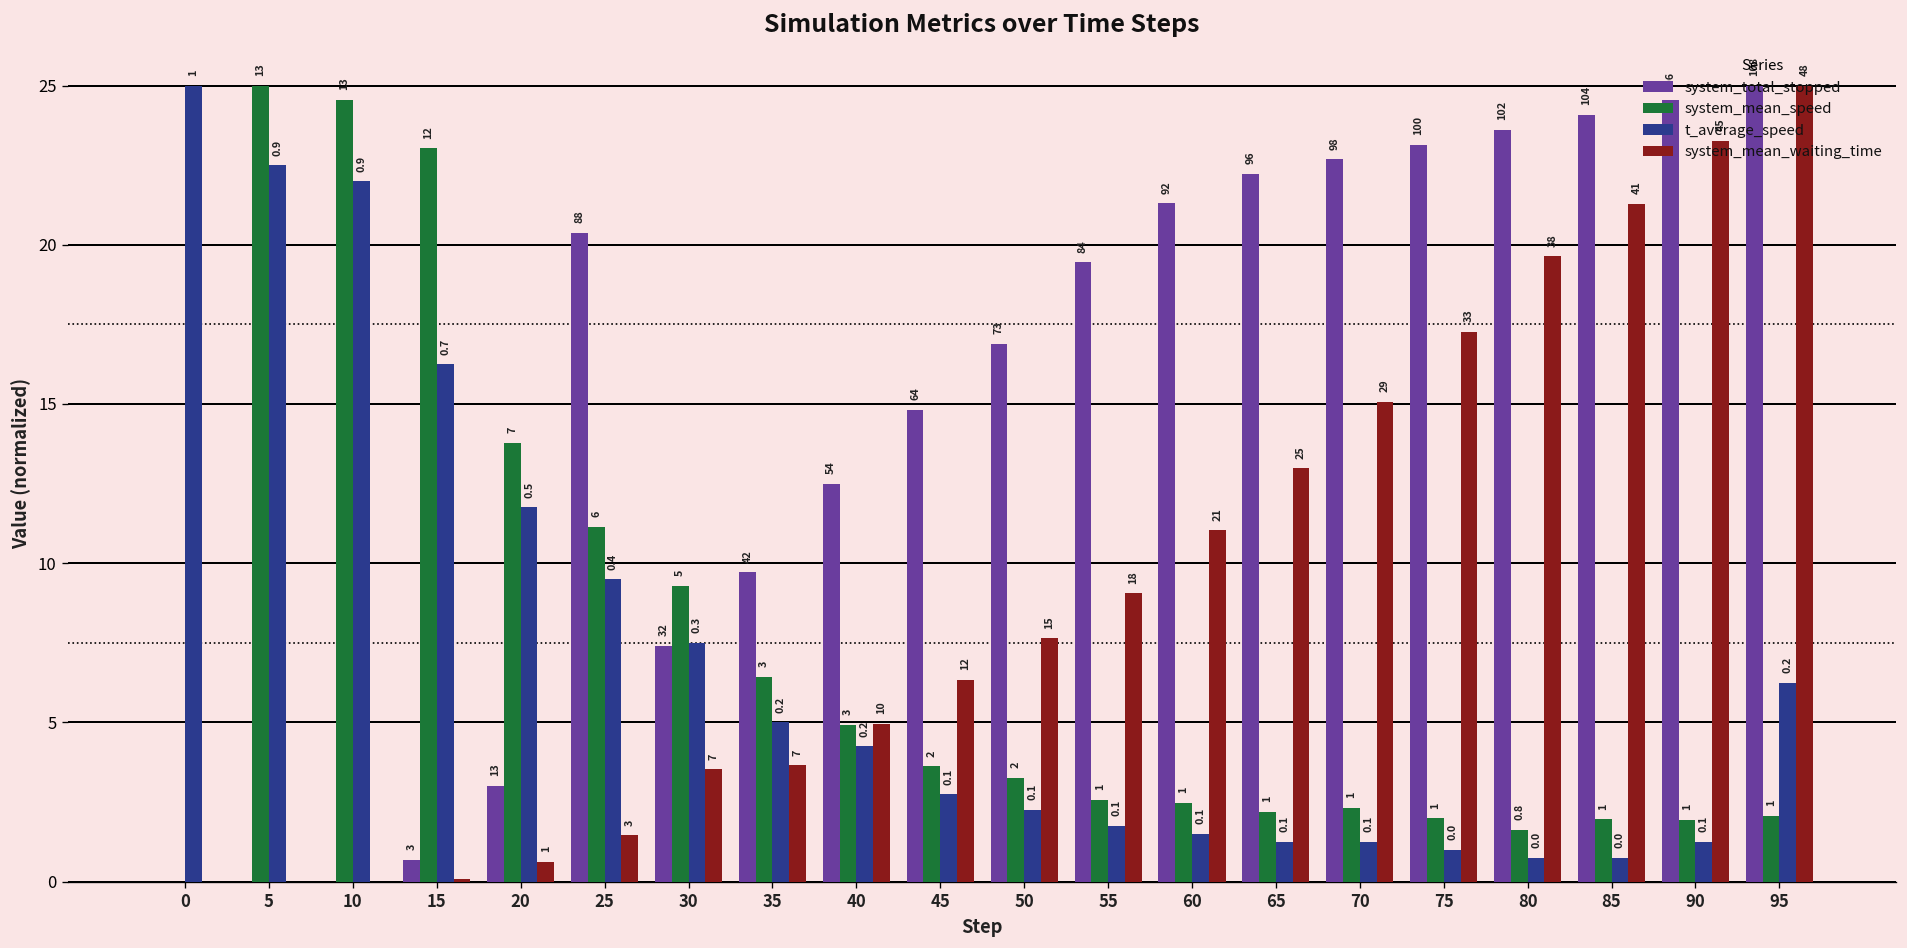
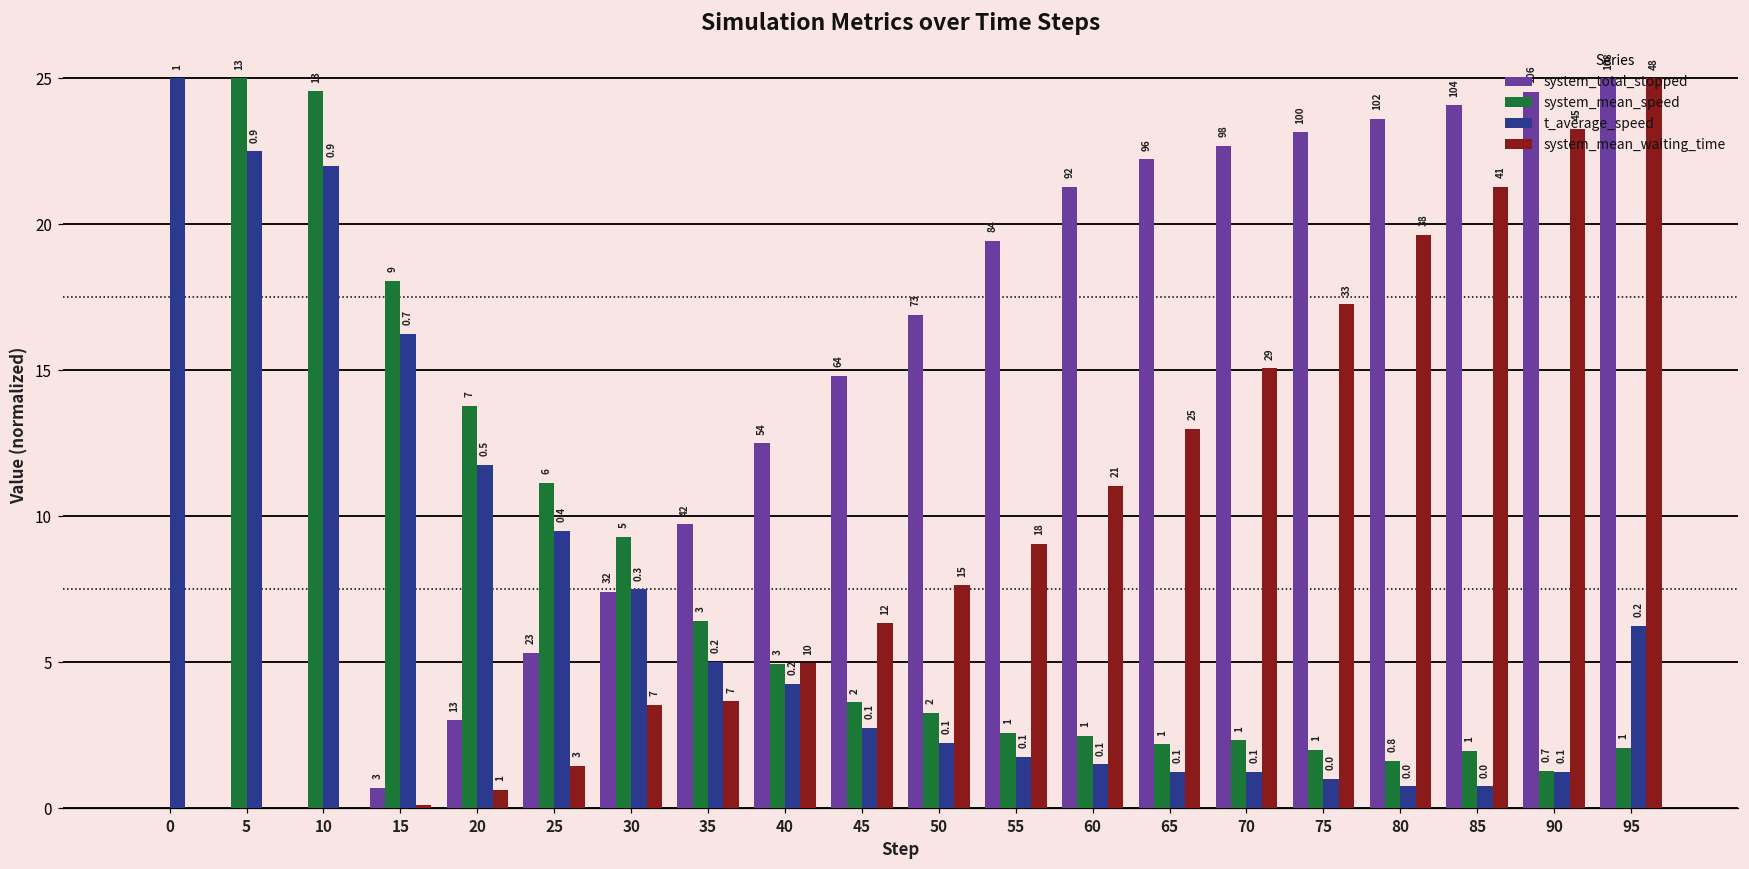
system_mean_speed, 15: 12 -> 9
system_total_stopped, 25: 88 -> 23
system_mean_speed, 90: 1 -> 0.7
